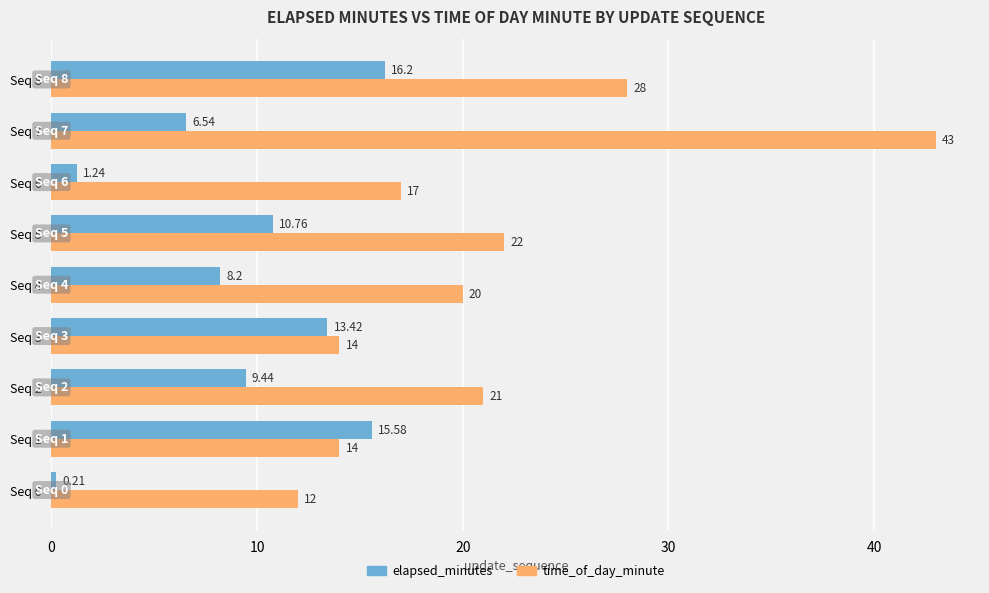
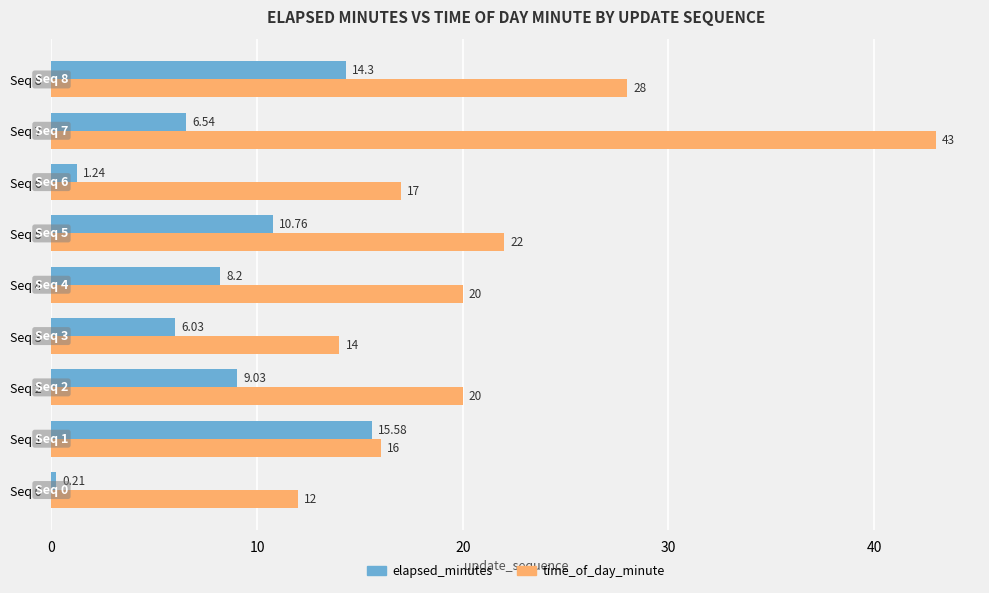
elapsed_minutes, Seq 8: 16.2 -> 14.3
elapsed_minutes, Seq 3: 13.42 -> 6.03
elapsed_minutes, Seq 2: 9.44 -> 9.03
time_of_day_minute, Seq 2: 21 -> 20
time_of_day_minute, Seq 1: 14 -> 16
